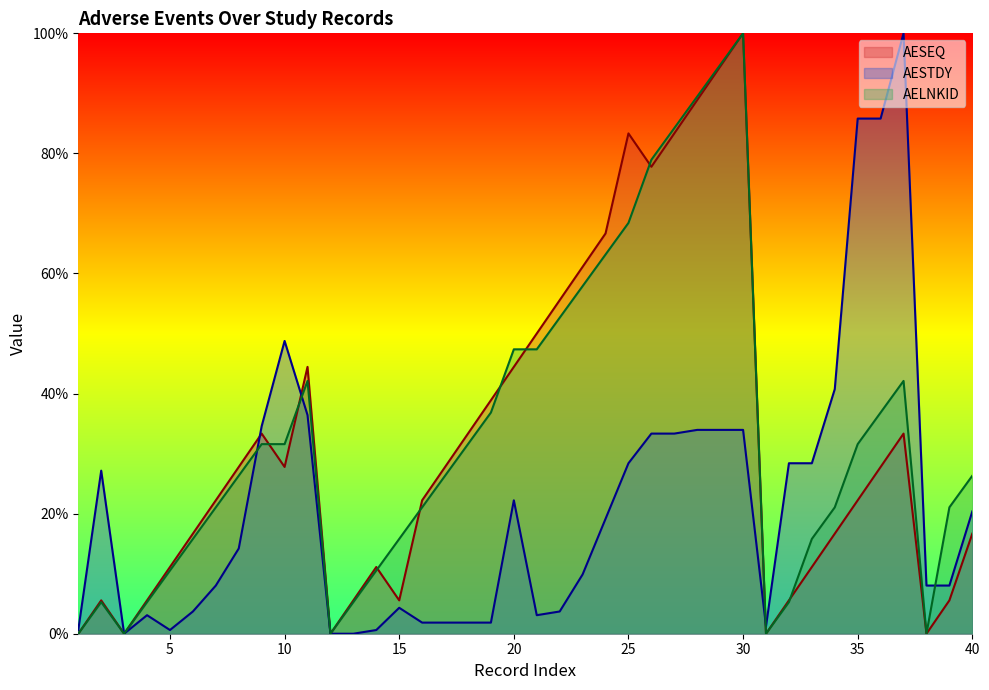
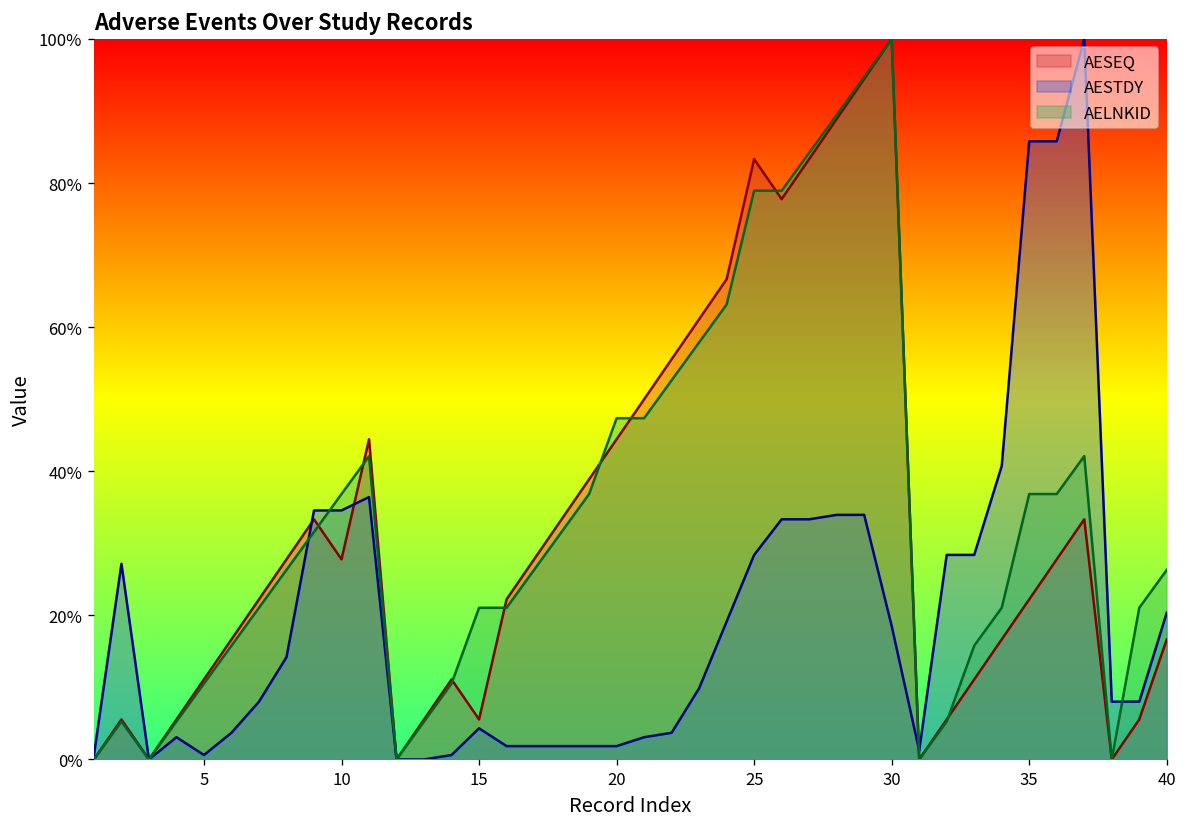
AESTDY, 10: 49% -> 35%
AELNKID, 10: 32% -> 37%
AELNKID, 15: 16% -> 21%
AESTDY, 20: 22% -> 2%
AELNKID, 25: 68% -> 79%
AESTDY, 30: 34% -> 19%
AELNKID, 35: 32% -> 37%
